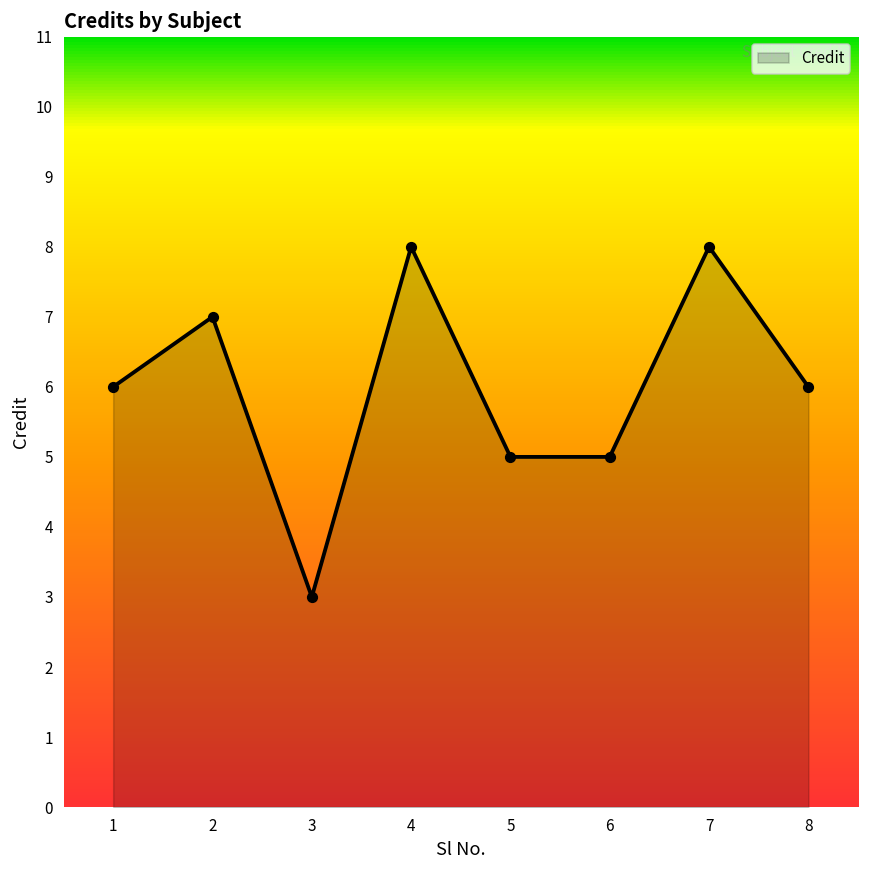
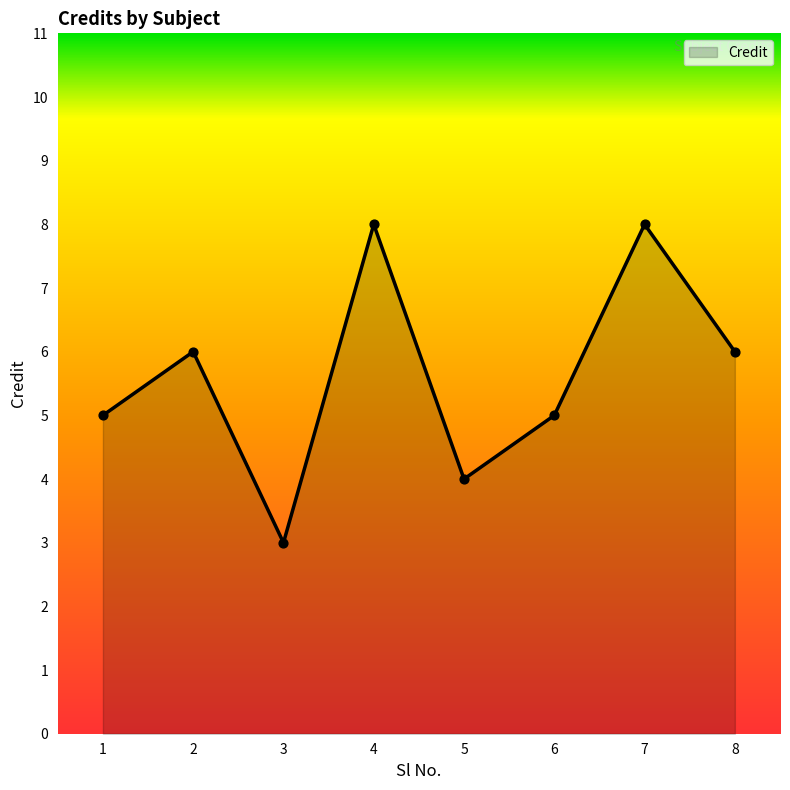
1: 6 -> 5
2: 7 -> 6
5: 5 -> 4
